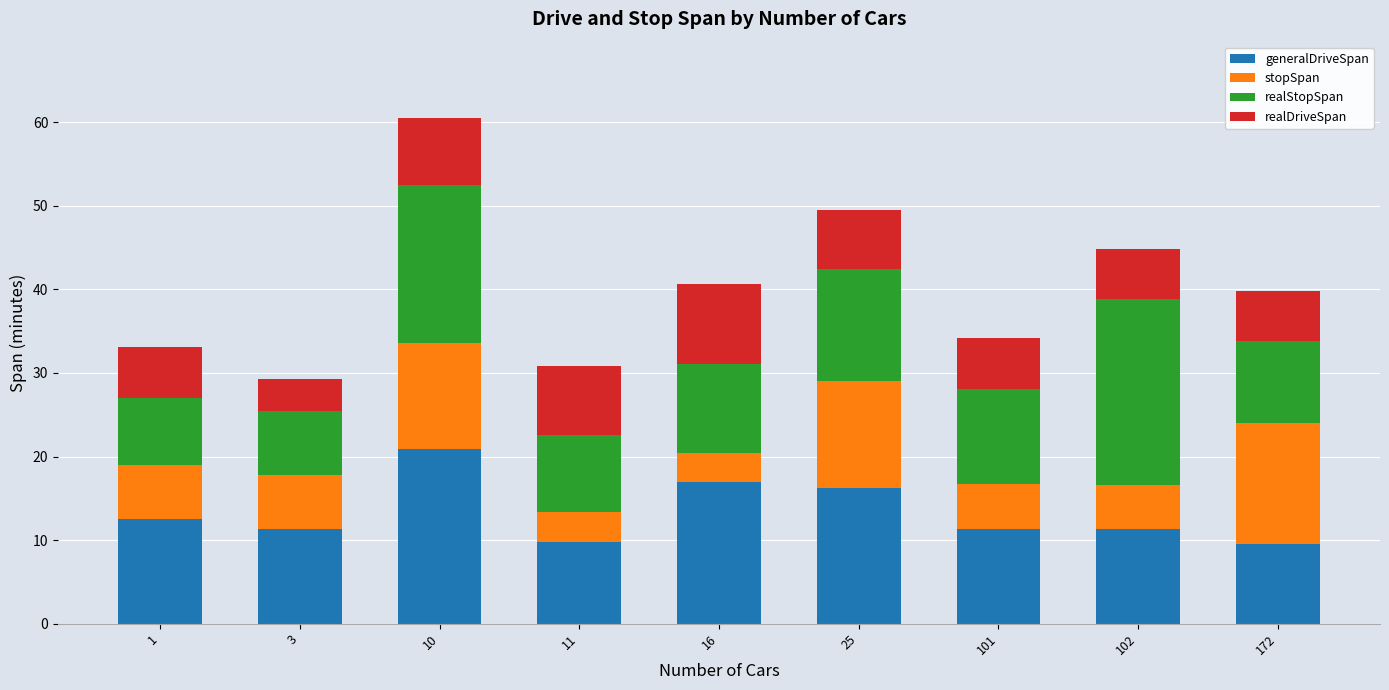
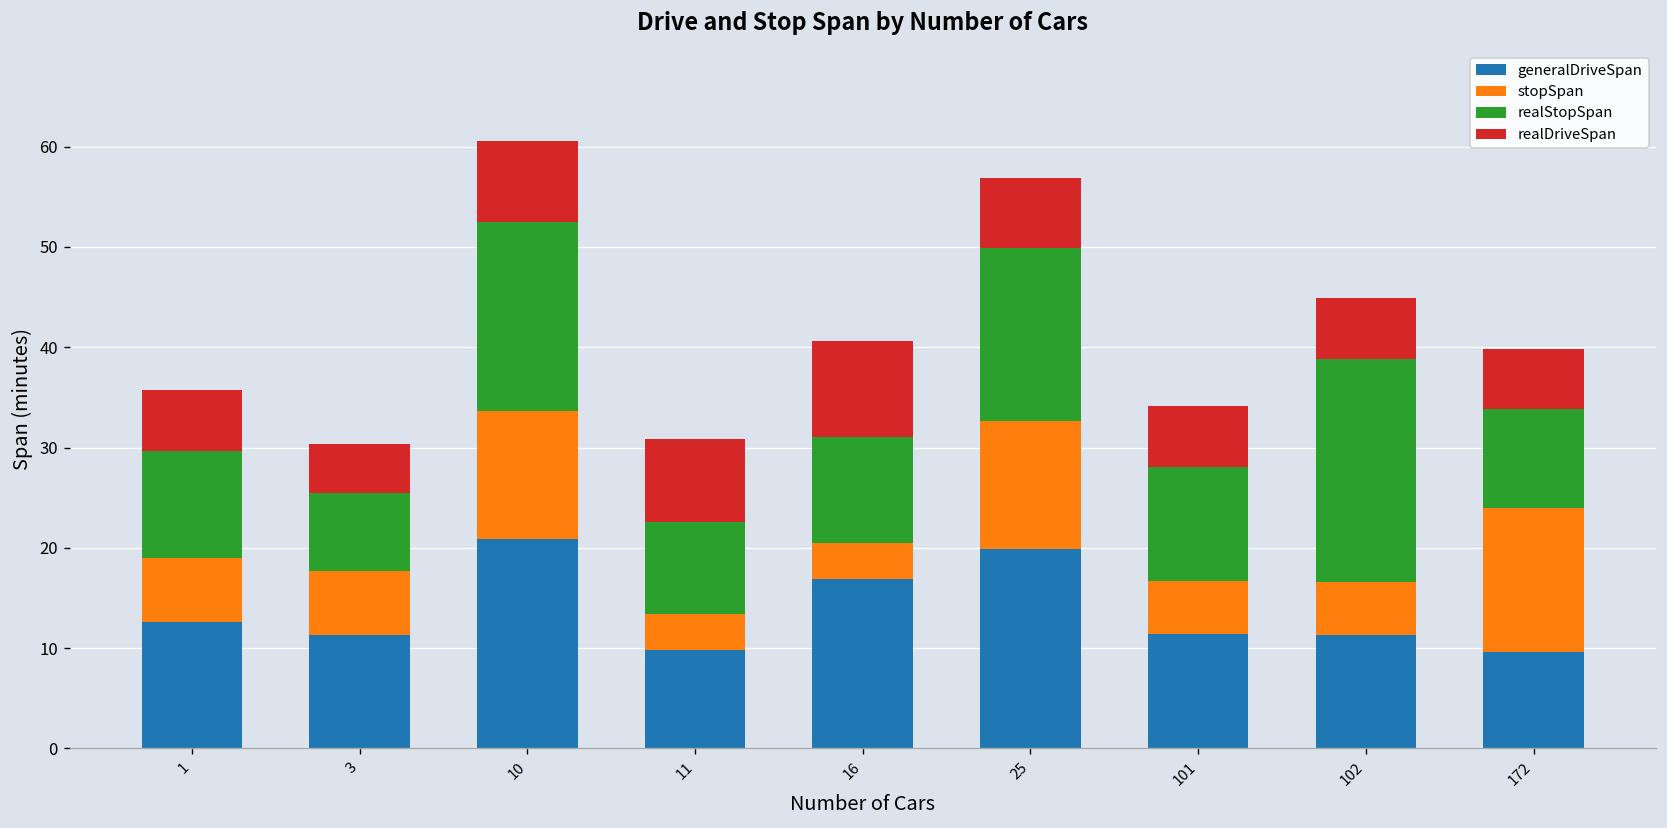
realStopSpan, 1: 8 -> 11
realDriveSpan, 3: 4 -> 5
generalDriveSpan, 25: 16 -> 20
realStopSpan, 25: 13 -> 17
